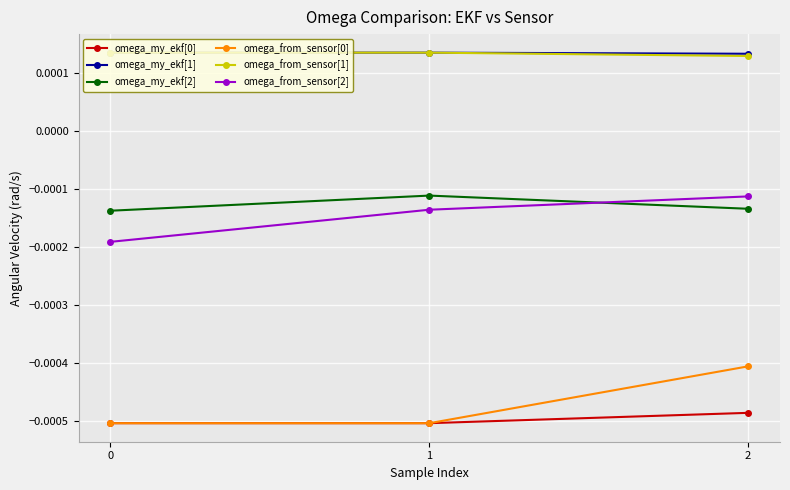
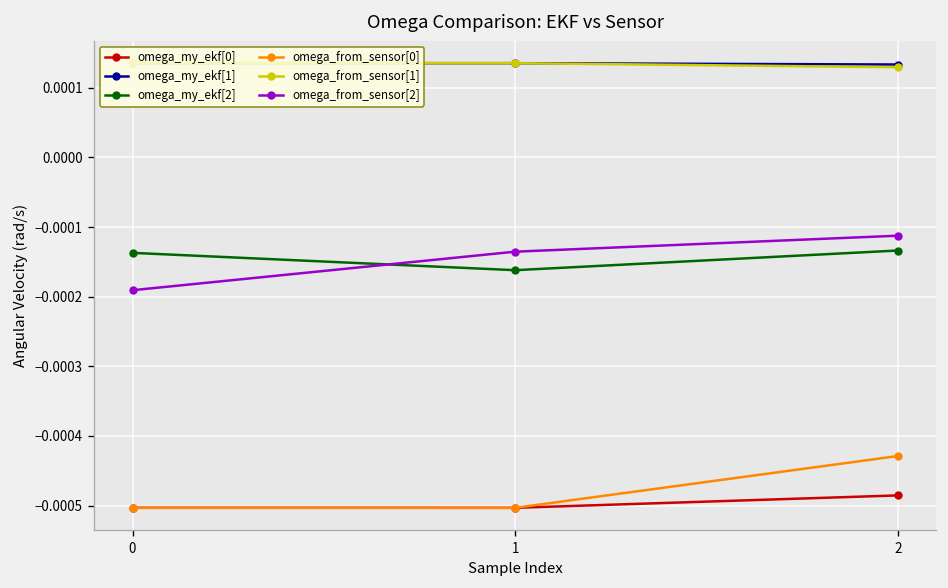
omega_my_ekf[2], 1: -0.00011 -> -0.00016
omega_from_sensor[0], 2: -0.00041 -> -0.00043
